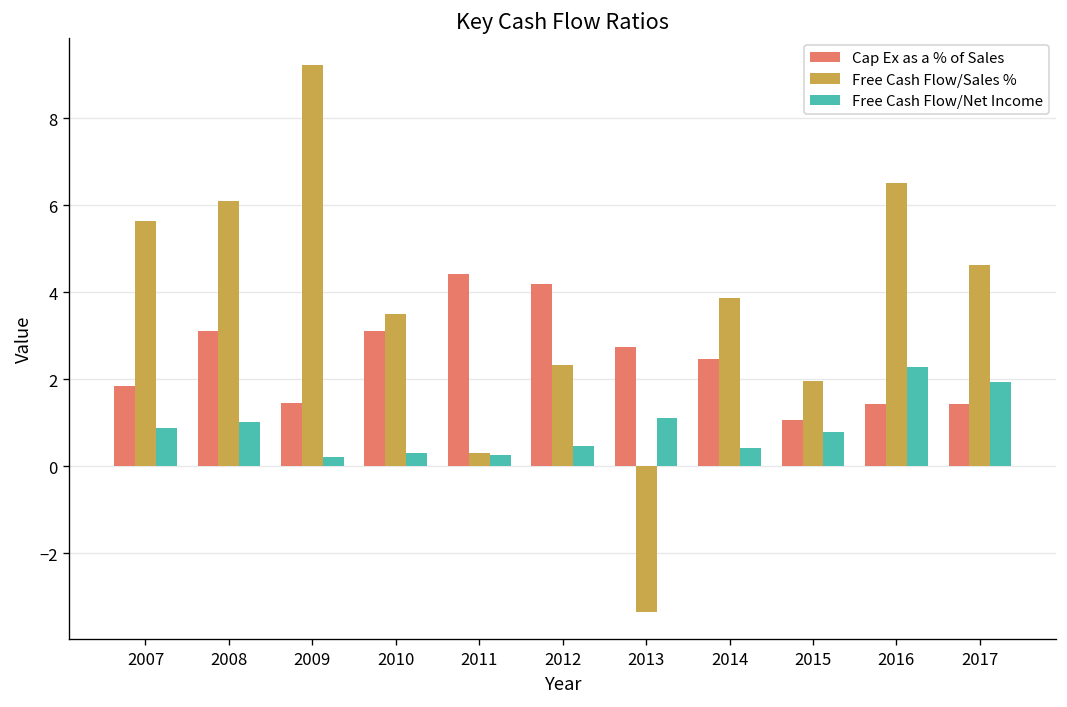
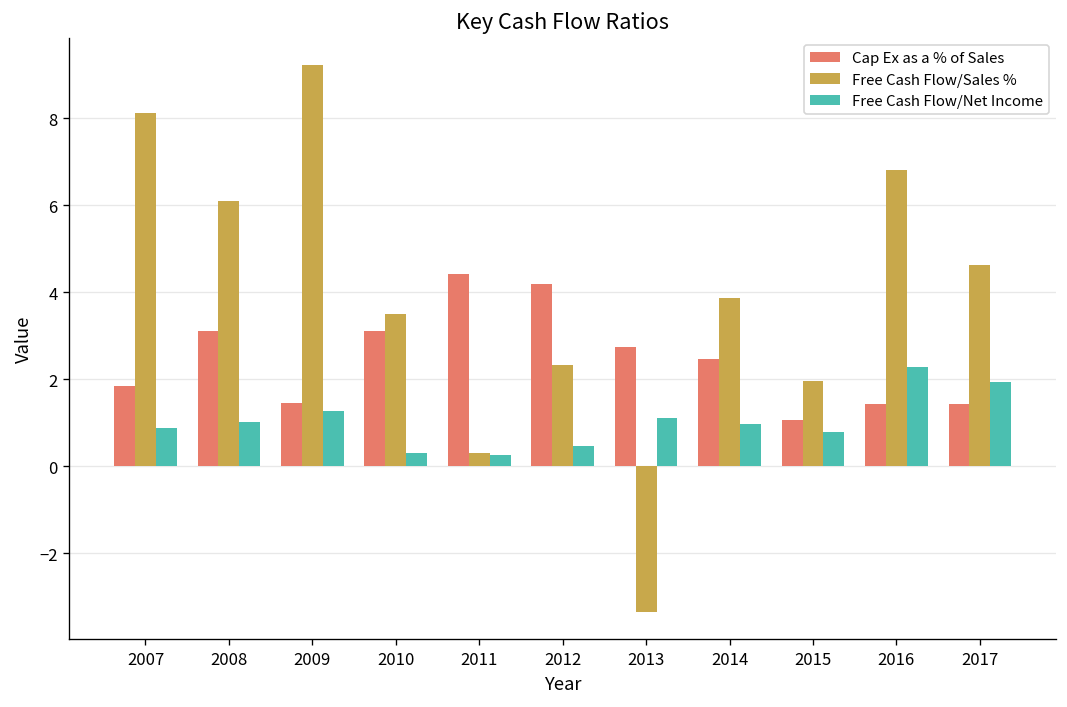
Free Cash Flow/Sales %, 2007: 5.6 -> 8.1
Free Cash Flow/Net Income, 2009: 0.2 -> 1.3
Free Cash Flow/Net Income, 2014: 0.4 -> 1.0
Free Cash Flow/Sales %, 2016: 6.5 -> 6.8
